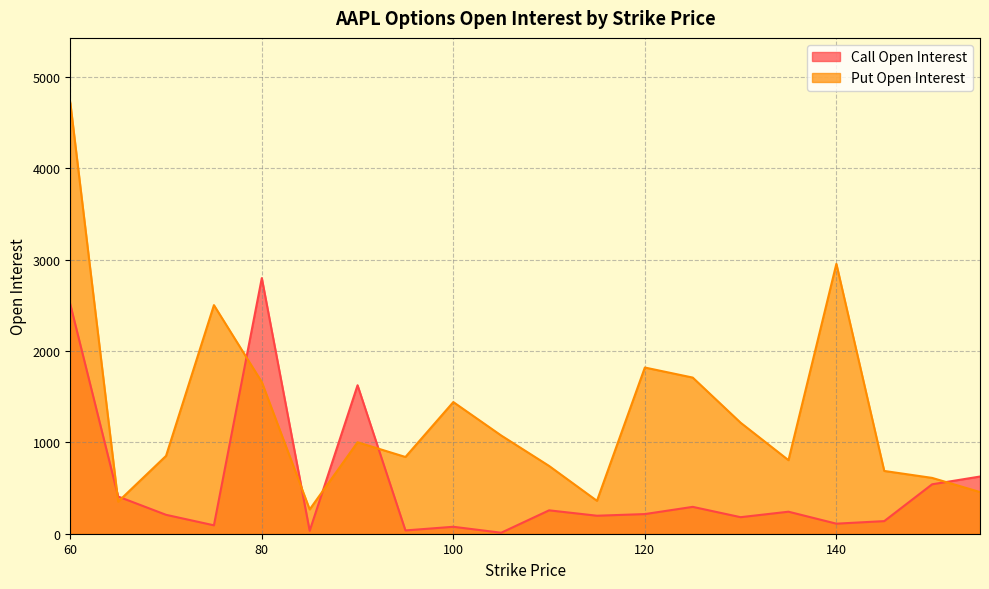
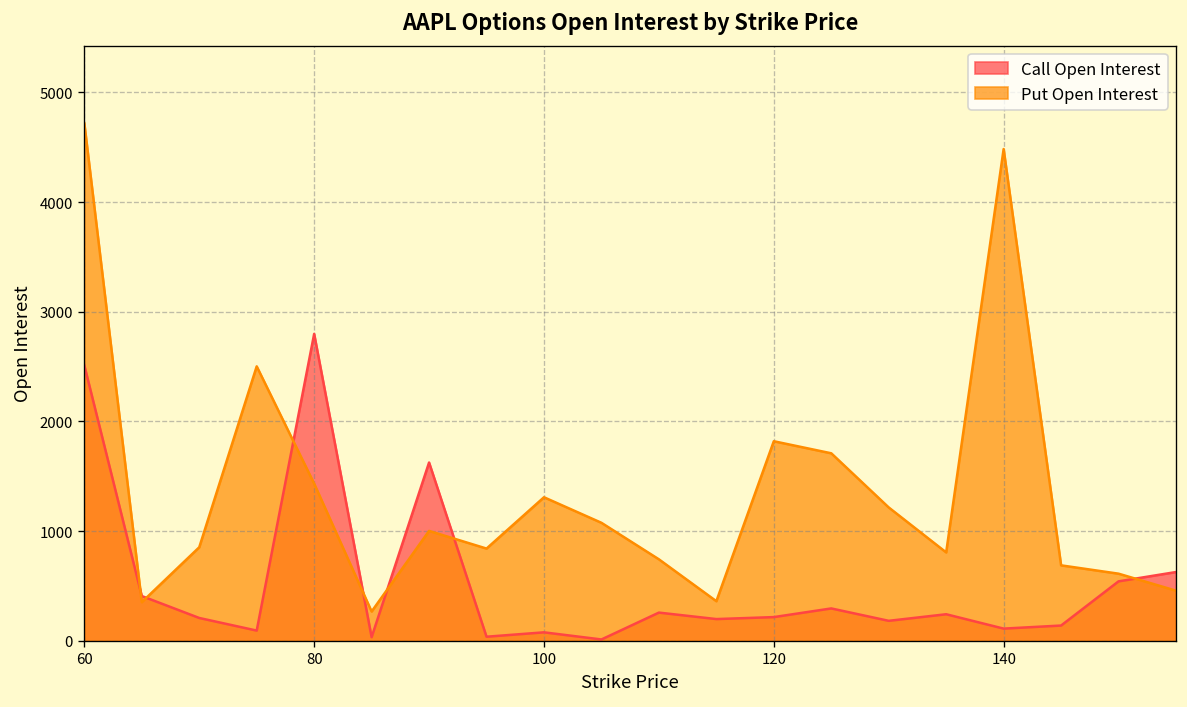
Put Open Interest, 80: 1700 -> 1400
Put Open Interest, 100: 1400 -> 1300
Put Open Interest, 140: 3000 -> 4500
